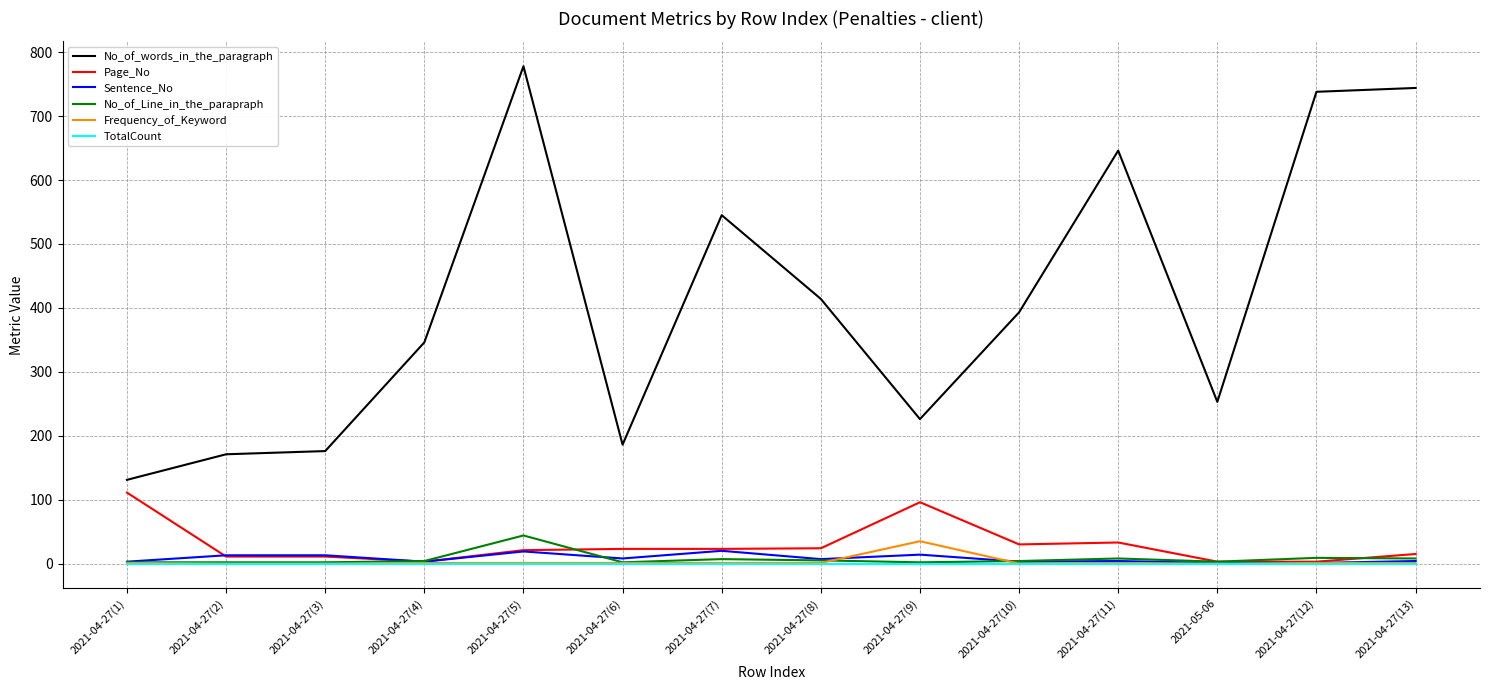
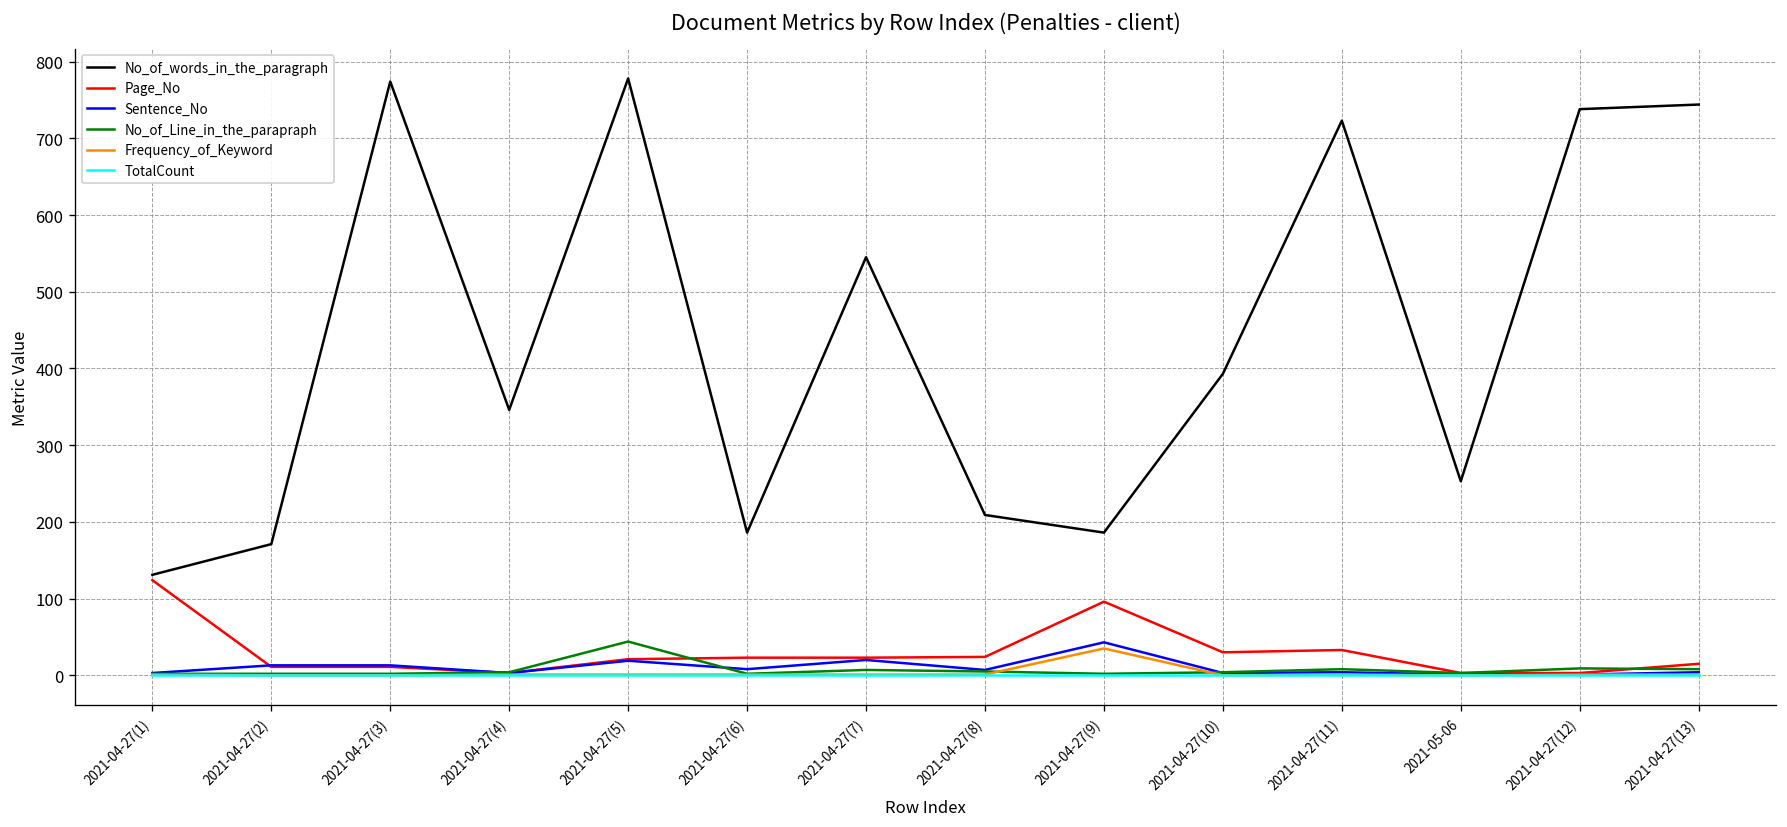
Page_No, 2021-04-27(1): 110 -> 120
No_of_words_in_the_paragraph, 2021-04-27(3): 180 -> 770
No_of_words_in_the_paragraph, 2021-04-27(8): 410 -> 210
No_of_words_in_the_paragraph, 2021-04-27(9): 230 -> 190
Sentence_No, 2021-04-27(9): 10 -> 40
No_of_words_in_the_paragraph, 2021-04-27(11): 650 -> 720
